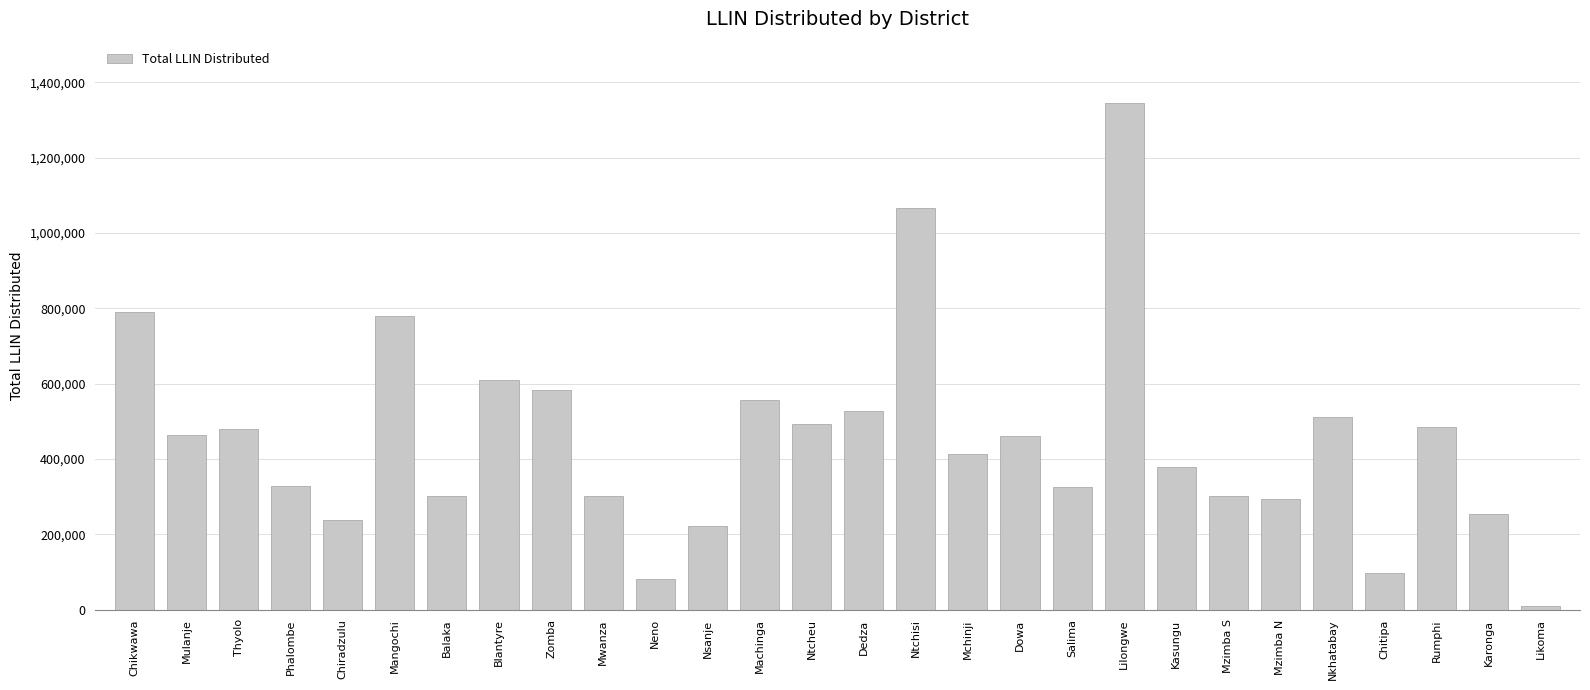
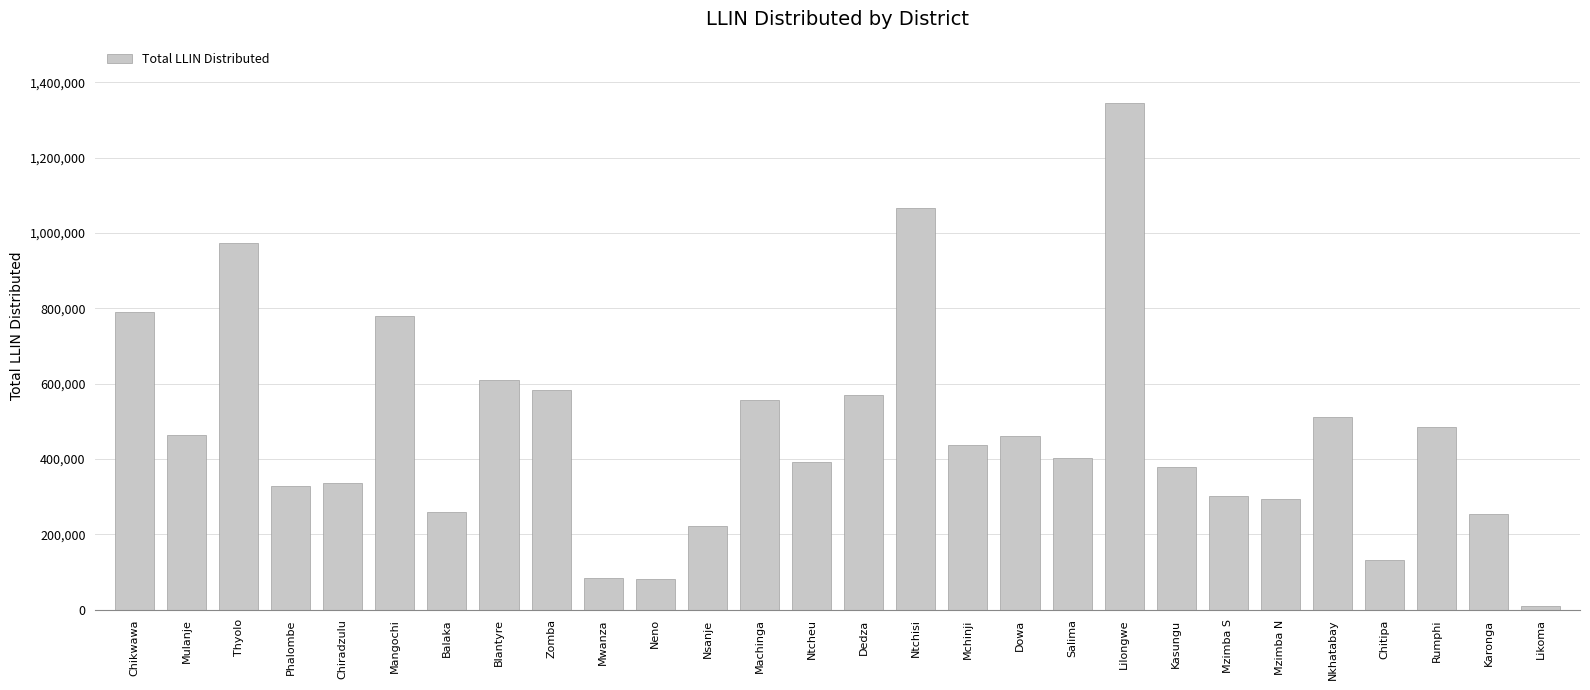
Thyolo: 480,000 -> 970,000
Chiradzulu: 240,000 -> 340,000
Balaka: 300,000 -> 260,000
Mwanza: 300,000 -> 80,000
Ntcheu: 490,000 -> 390,000
Dedza: 530,000 -> 570,000
Mchinji: 410,000 -> 440,000
Salima: 330,000 -> 400,000
Chitipa: 100,000 -> 130,000
